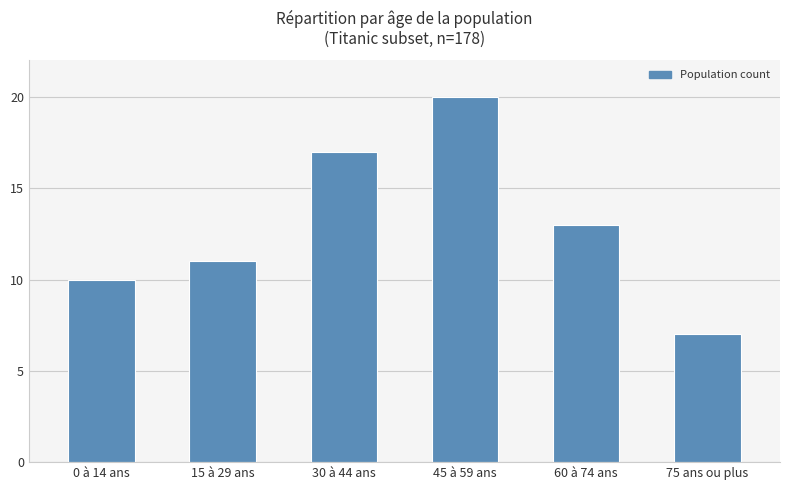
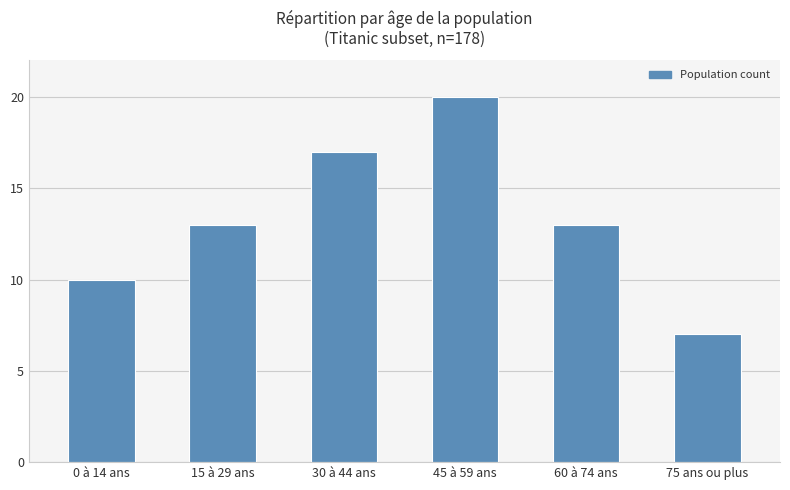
15 à 29 ans: 11 -> 13
